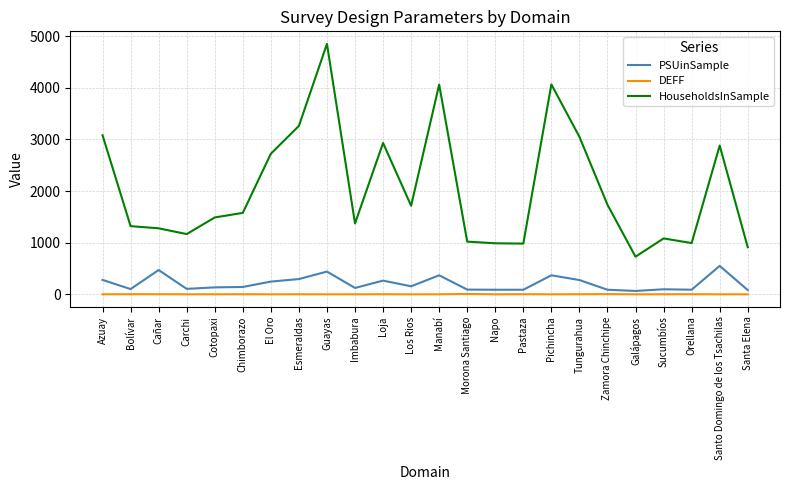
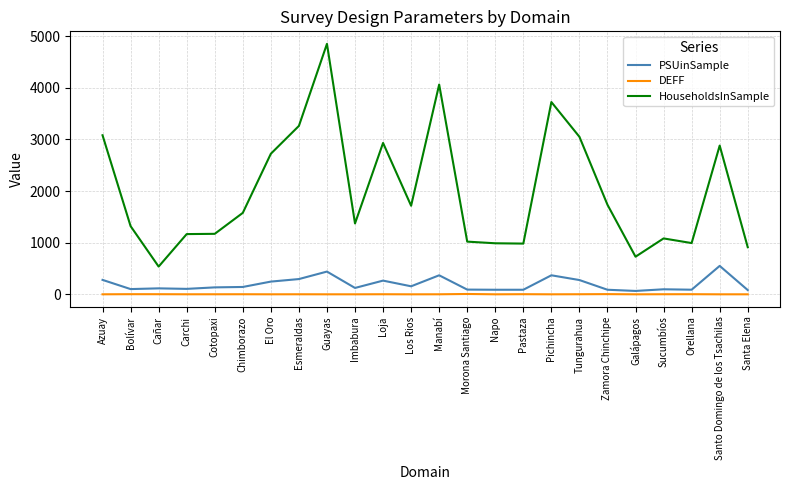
PSUinSample, Cañar: 500 -> 100
HouseholdsInSample, Cañar: 1300 -> 500
HouseholdsInSample, Cotopaxi: 1500 -> 1200
HouseholdsInSample, Pichincha: 4100 -> 3700
